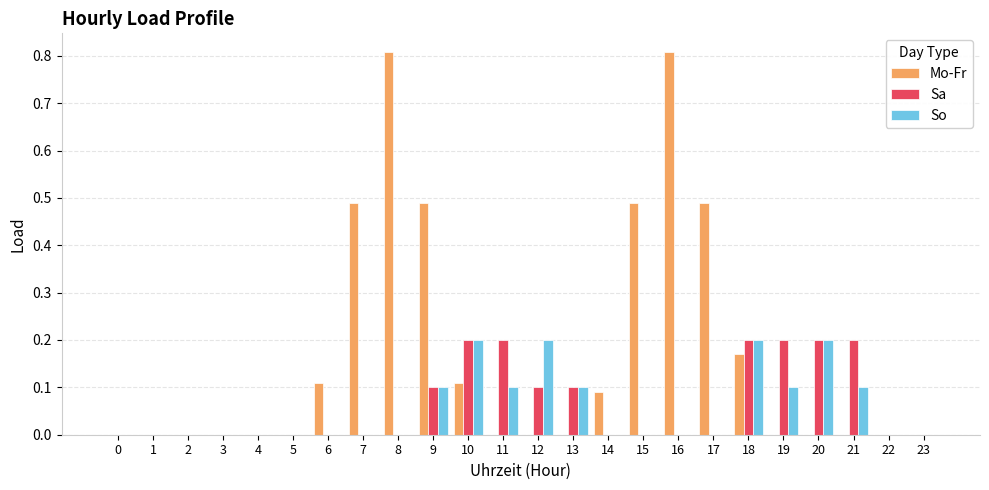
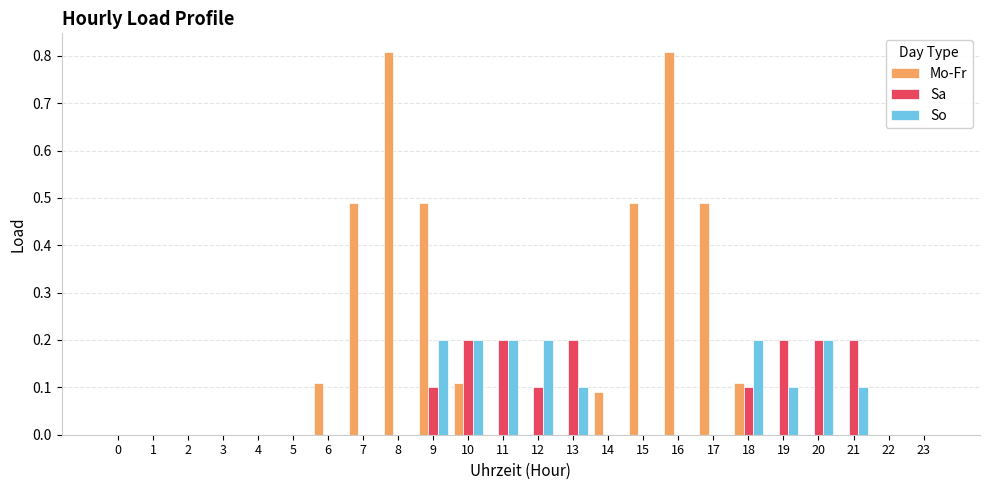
So, 9: 0.1 -> 0.2
So, 11: 0.1 -> 0.2
Sa, 13: 0.1 -> 0.2
Mo-Fr, 18: 0.17 -> 0.11
Sa, 18: 0.2 -> 0.1
